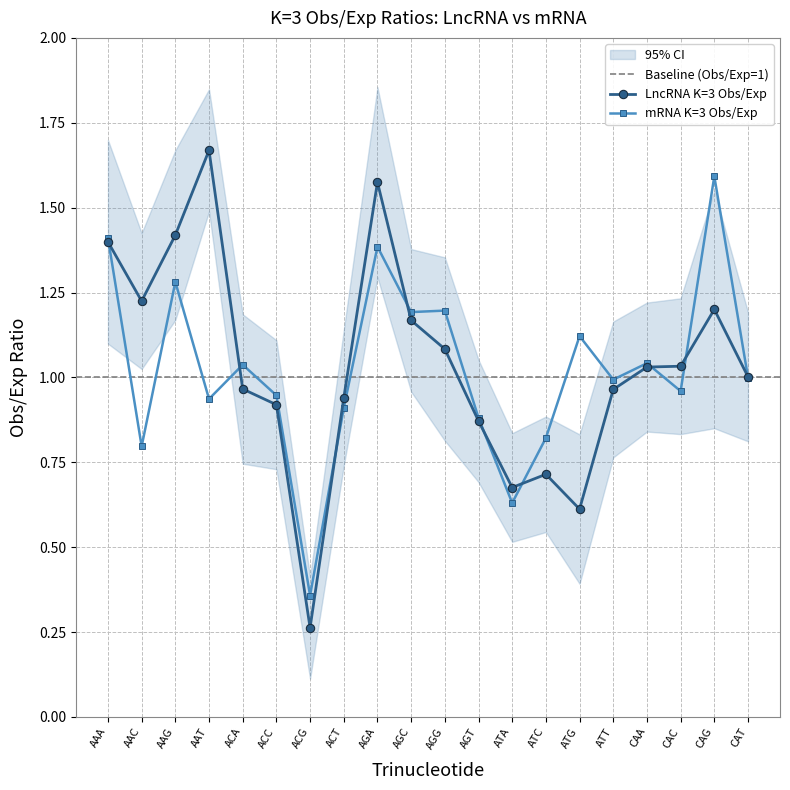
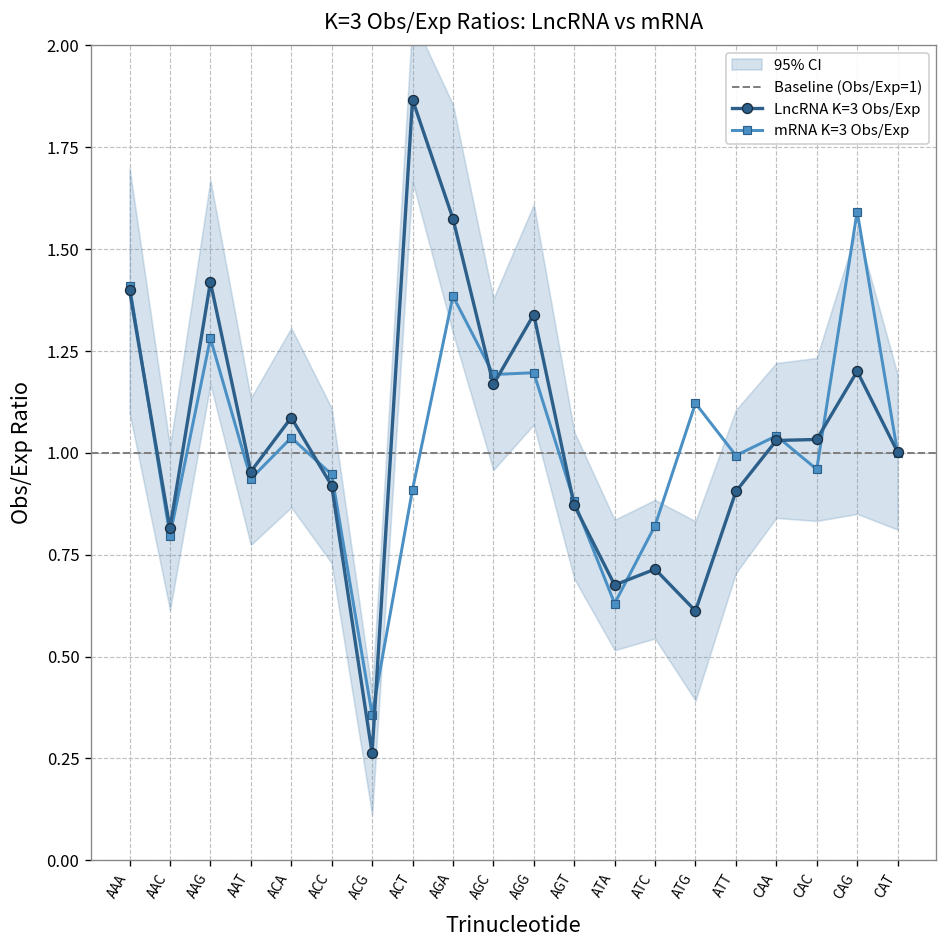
LncRNA K=3 Obs/Exp, AAC: 1.22 -> 0.81
LncRNA K=3 Obs/Exp, AAT: 1.67 -> 0.95
LncRNA K=3 Obs/Exp, ACA: 0.97 -> 1.09
LncRNA K=3 Obs/Exp, ACT: 0.94 -> 1.87
LncRNA K=3 Obs/Exp, AGG: 1.08 -> 1.34
LncRNA K=3 Obs/Exp, ATT: 0.96 -> 0.91
